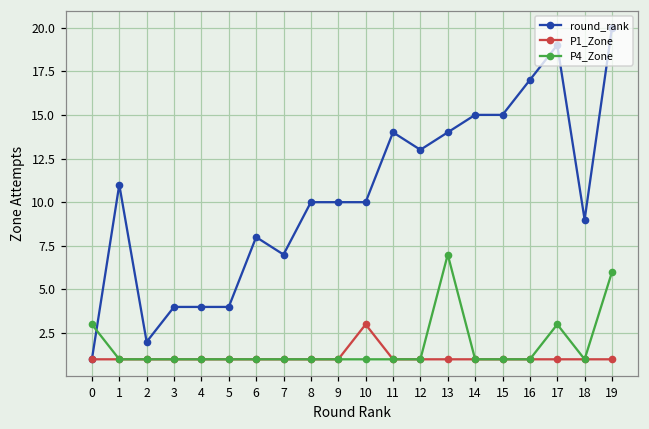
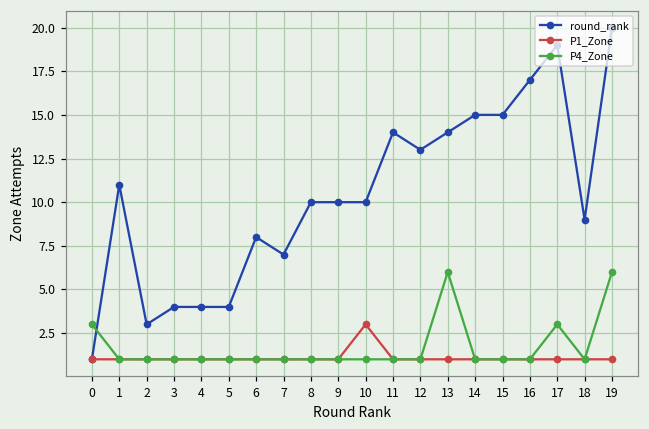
round_rank, 2: 2 -> 3
P4_Zone, 13: 7 -> 6
